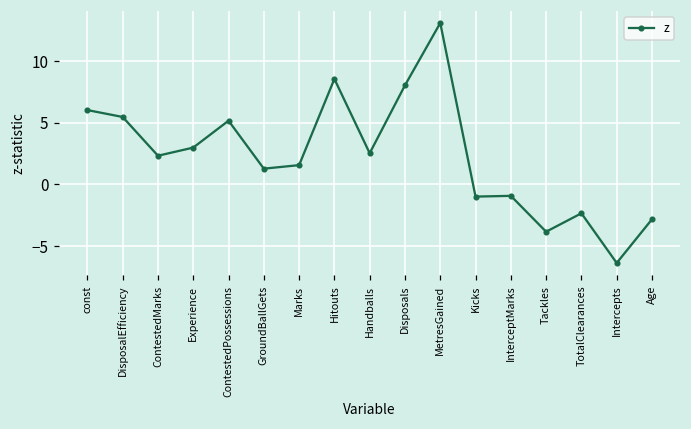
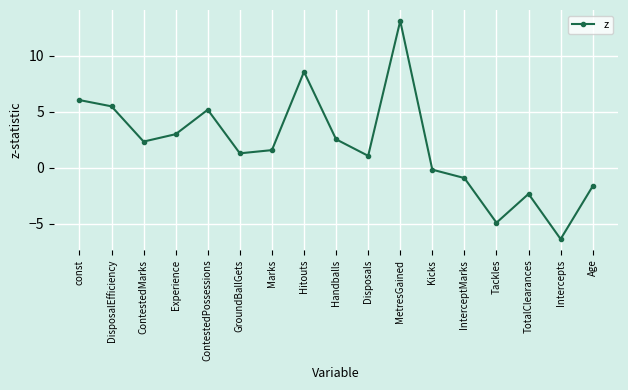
Disposals: 8.0 -> 1.1
Kicks: -1.0 -> -0.2
Tackles: -3.8 -> -4.9
Age: -2.8 -> -1.6
